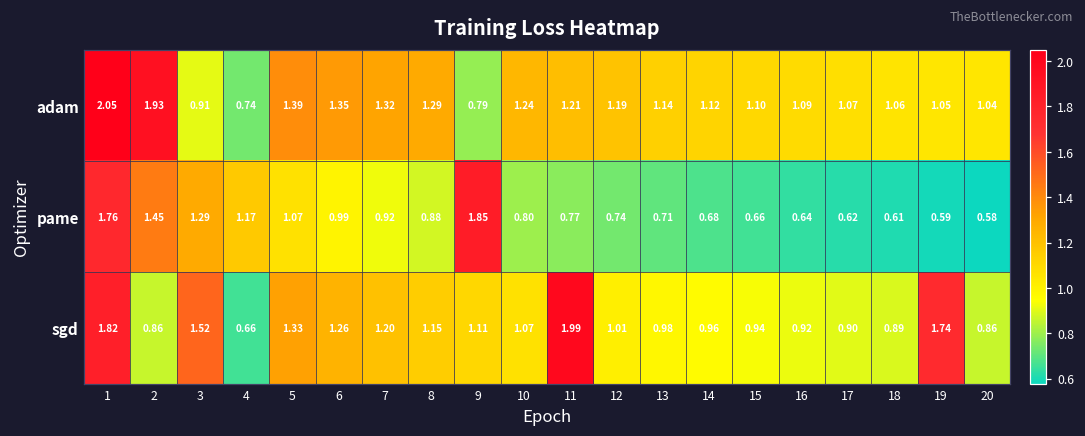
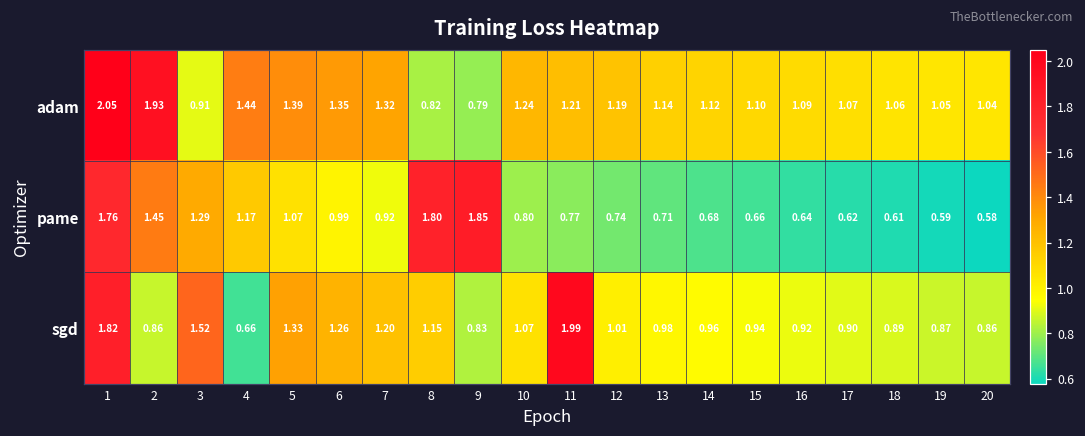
adam, 4: 0.74 -> 1.44
adam, 8: 1.29 -> 0.82
pame, 8: 0.88 -> 1.80
sgd, 9: 1.11 -> 0.83
sgd, 19: 1.74 -> 0.87
